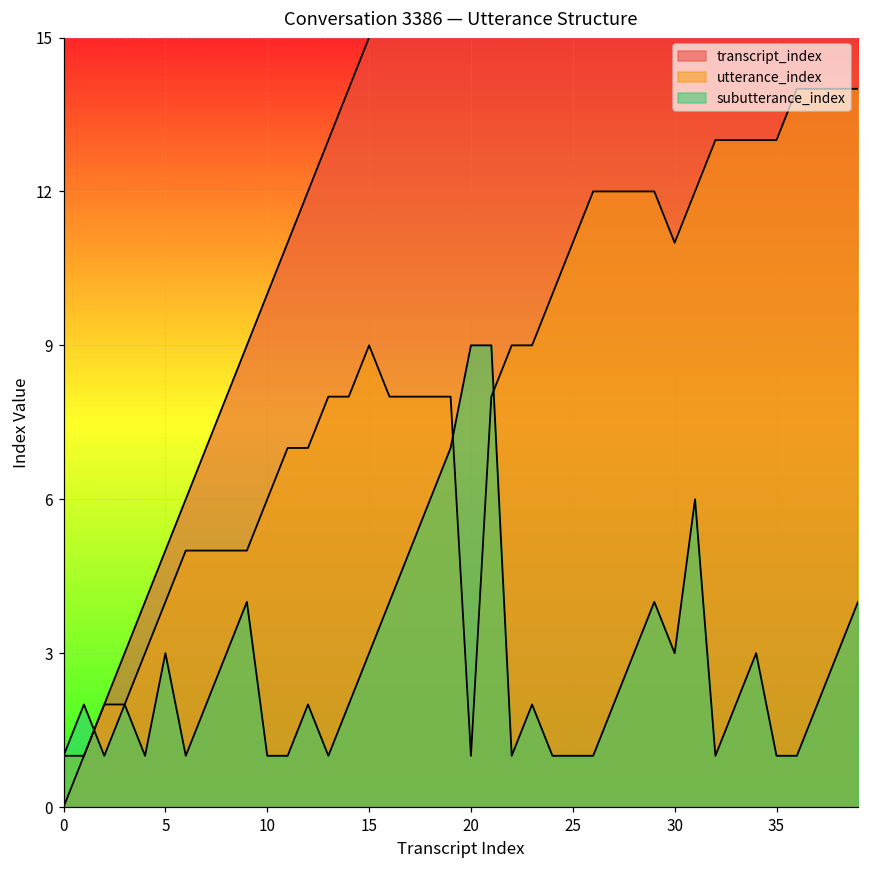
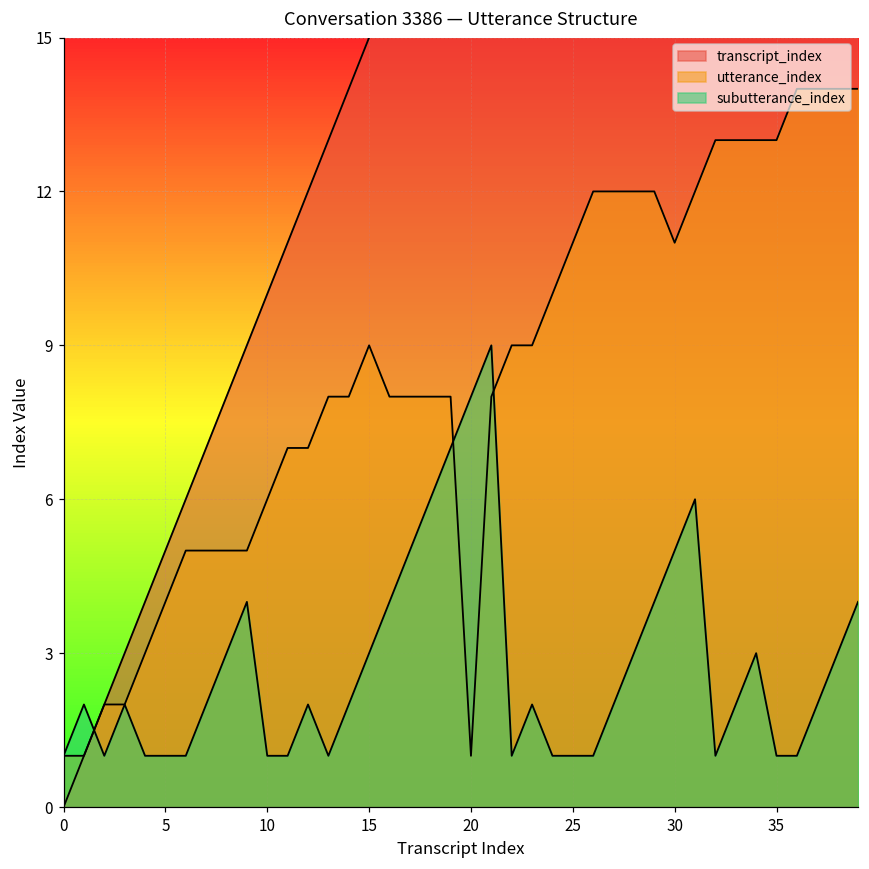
subutterance_index, 5: 3 -> 1
subutterance_index, 20: 9 -> 8
subutterance_index, 30: 3 -> 5
